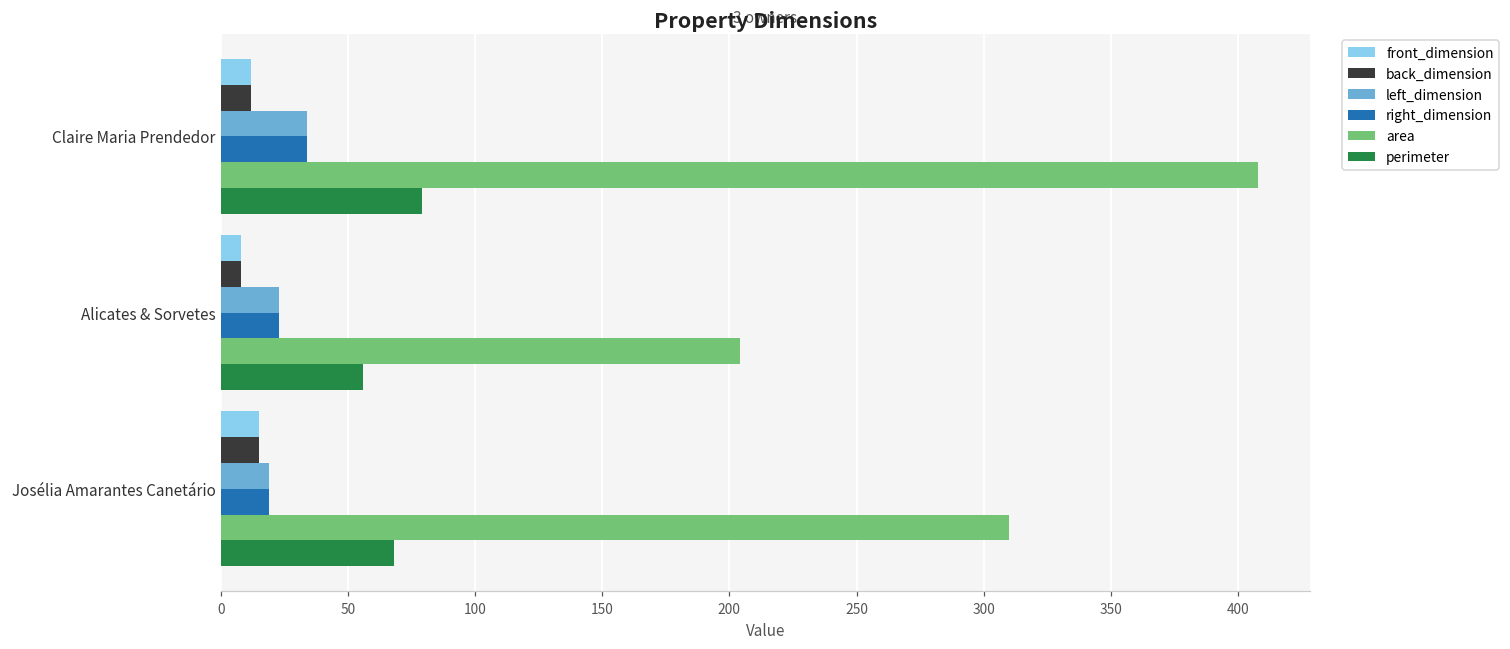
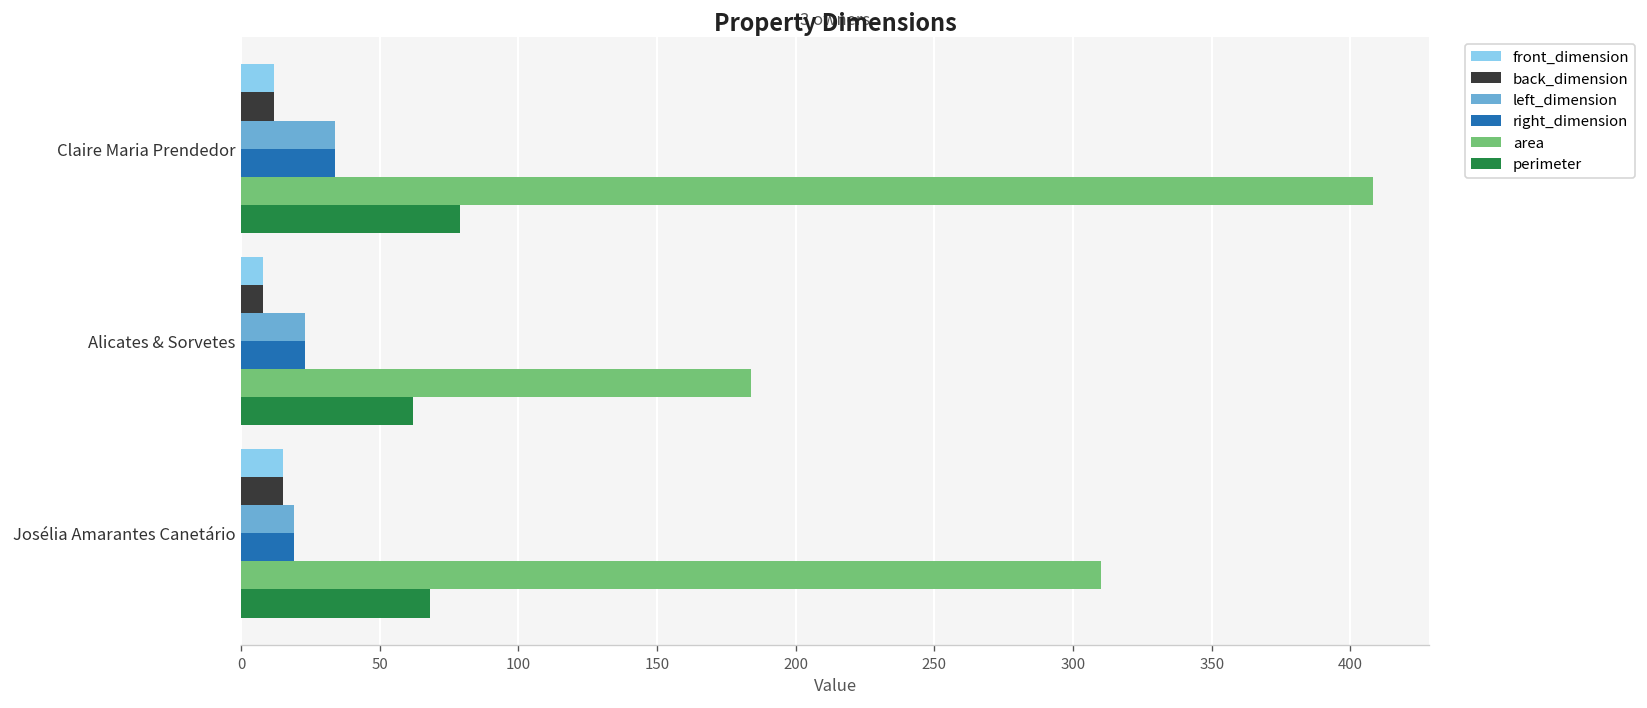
area, Alicates & Sorvetes: 204 -> 184
perimeter, Alicates & Sorvetes: 56 -> 62
